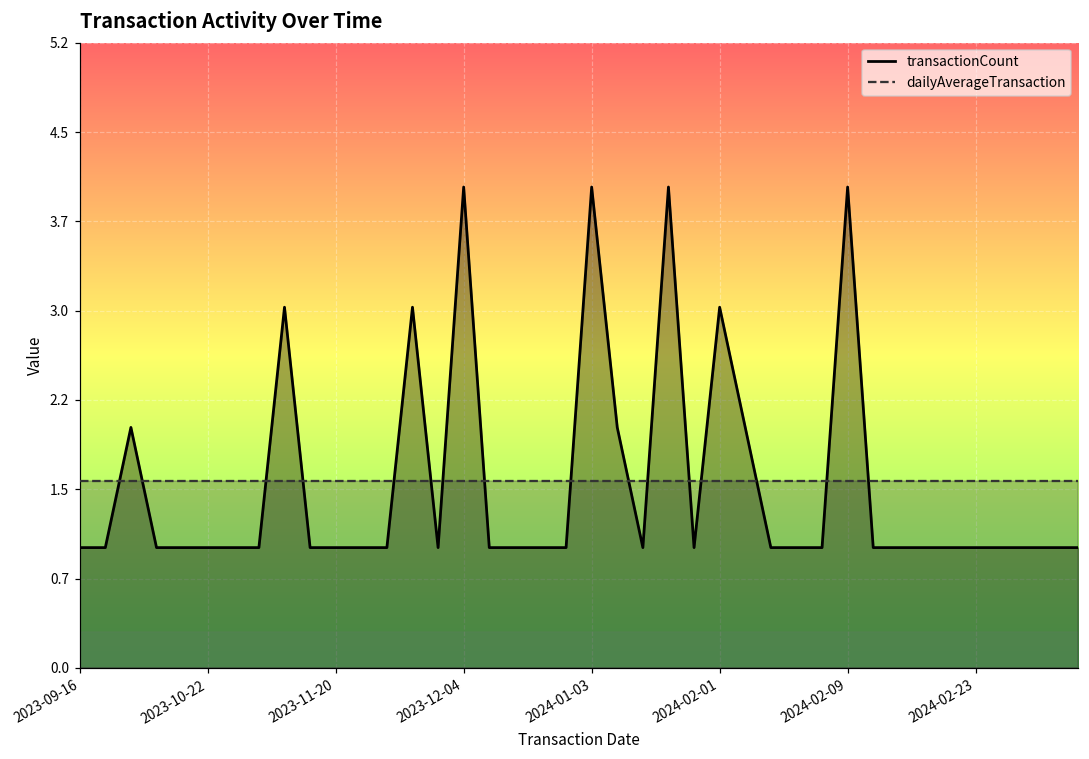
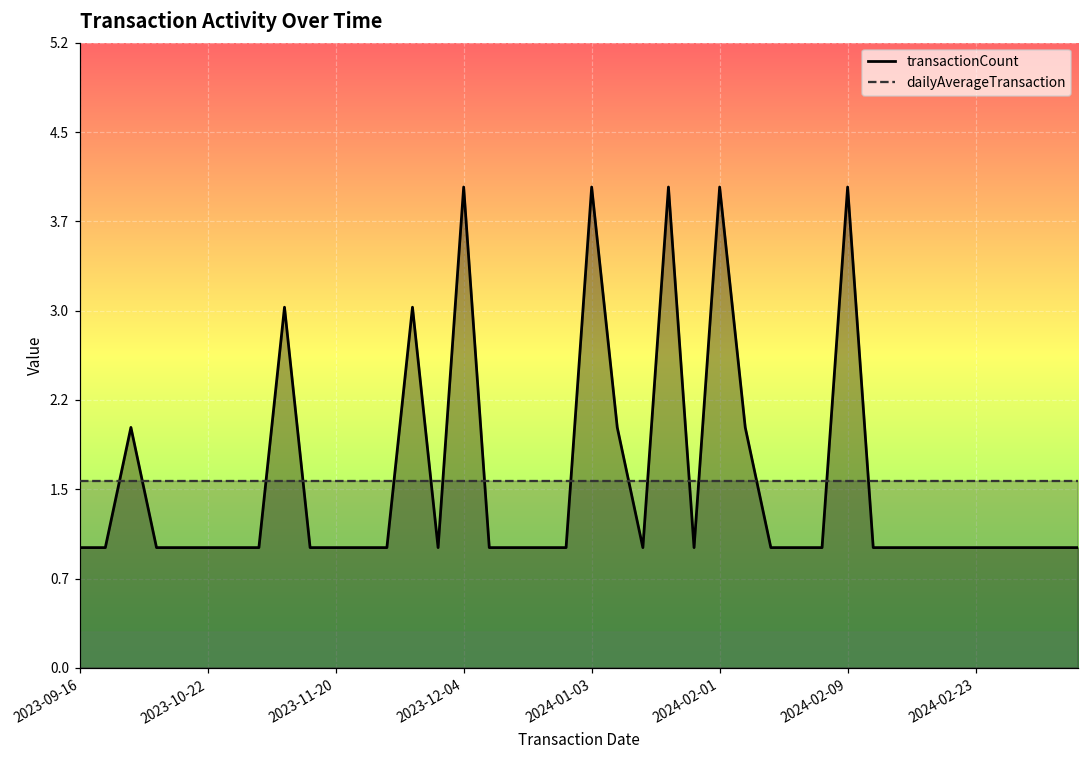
transactionCount, 2024-02-01: 3 -> 4
